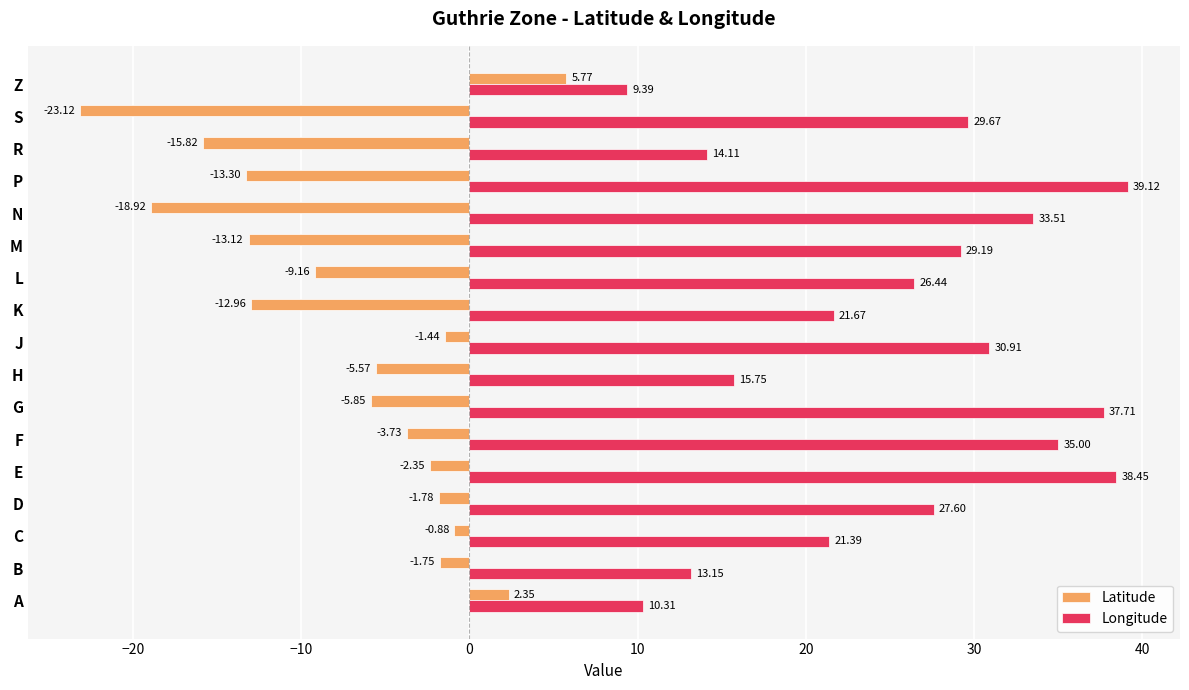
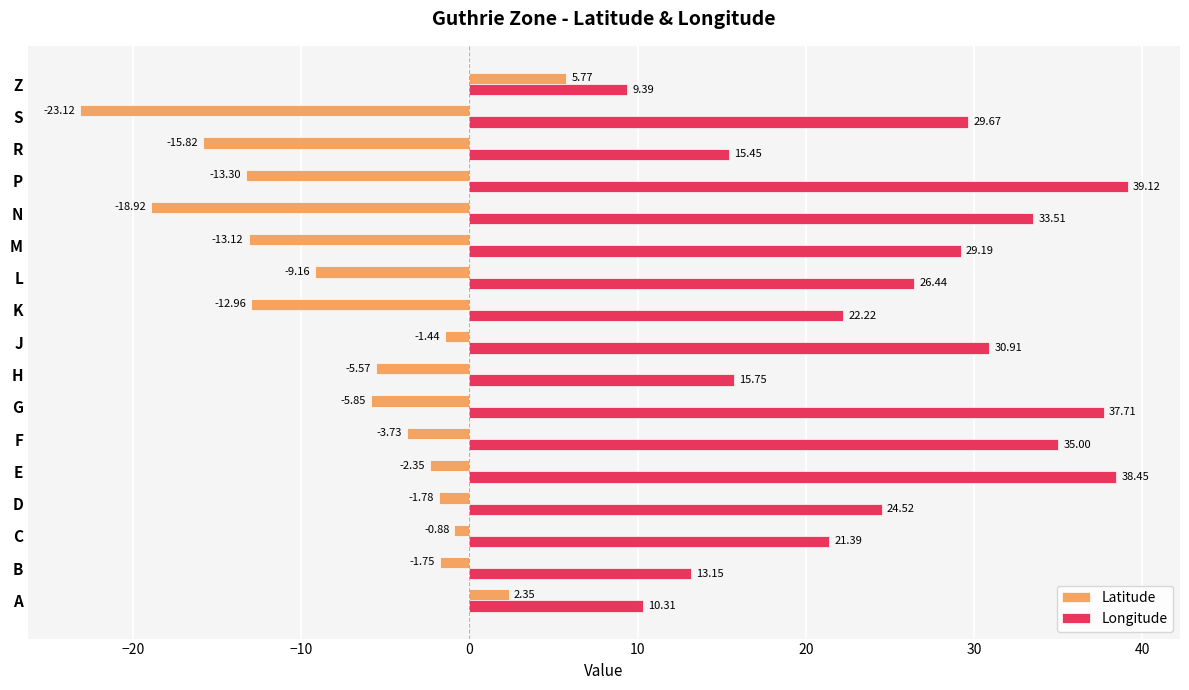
Longitude, R: 14.11 -> 15.45
Longitude, K: 21.67 -> 22.22
Longitude, D: 27.60 -> 24.52
